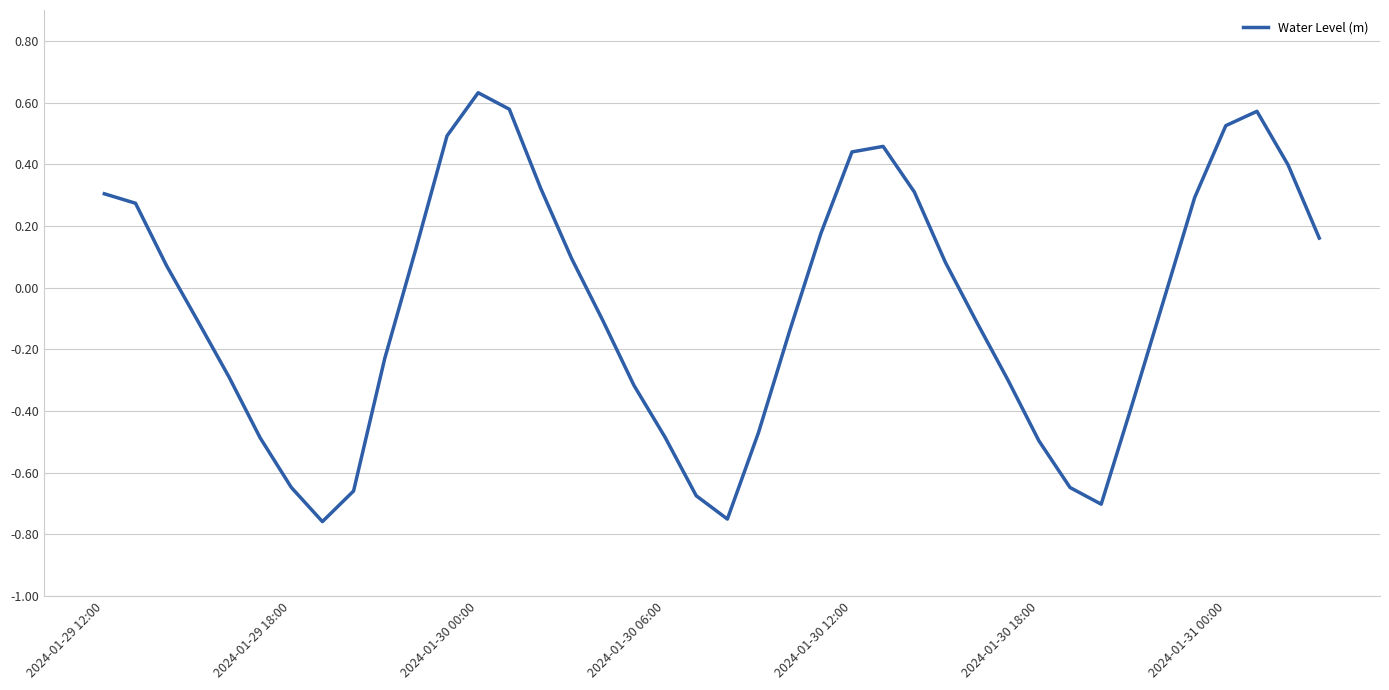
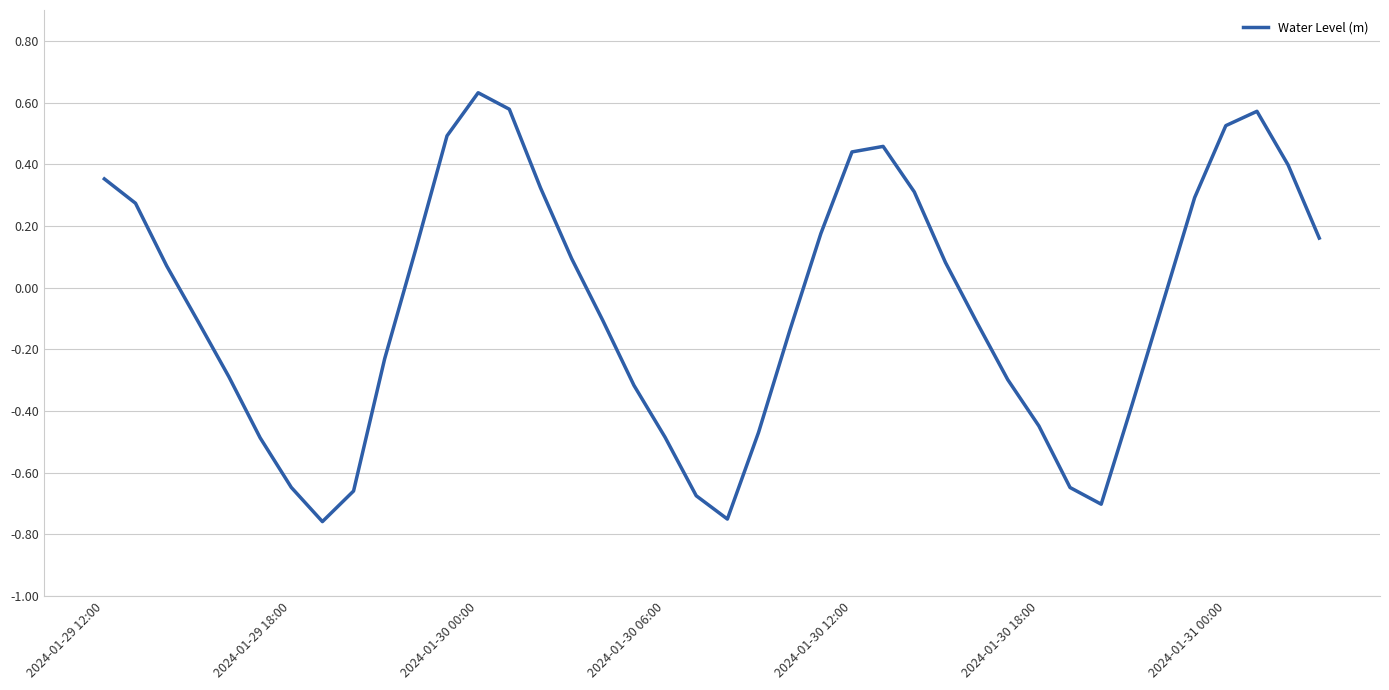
2024-01-29 12:00: 0.30 -> 0.35
2024-01-30 18:00: -0.50 -> -0.45
